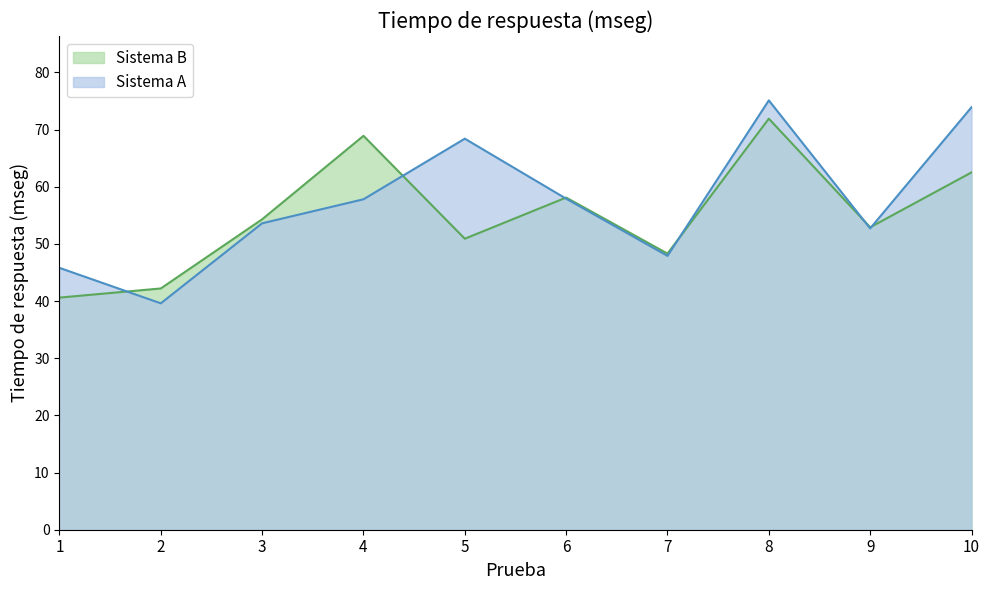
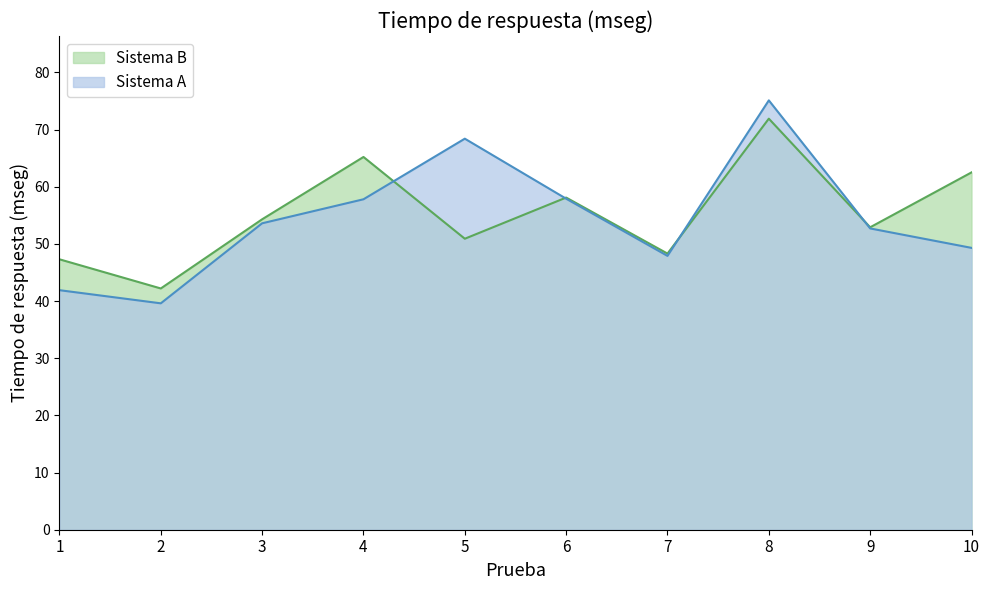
Sistema B, 1: 41 -> 47
Sistema A, 1: 46 -> 42
Sistema B, 4: 69 -> 65
Sistema A, 10: 74 -> 49
